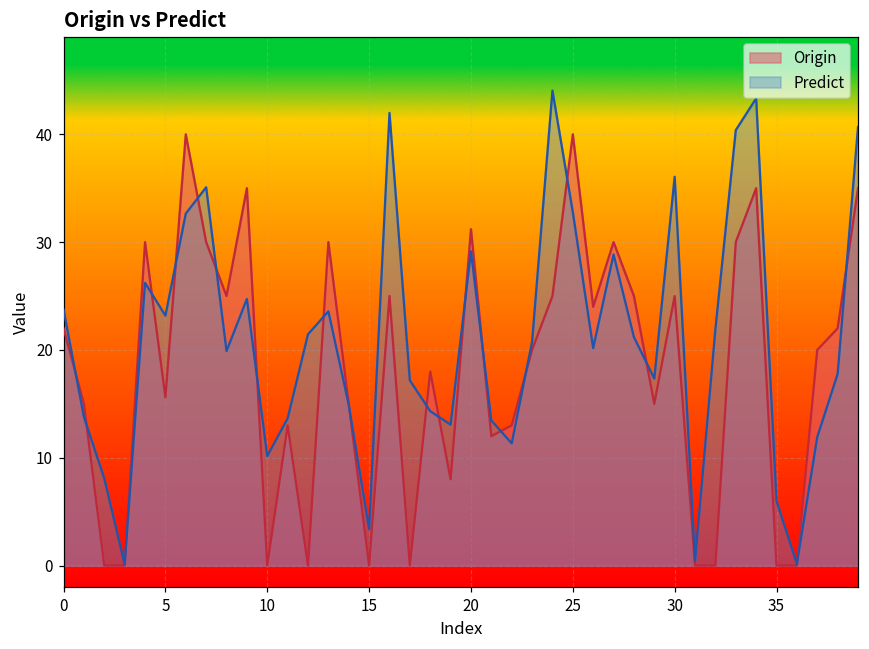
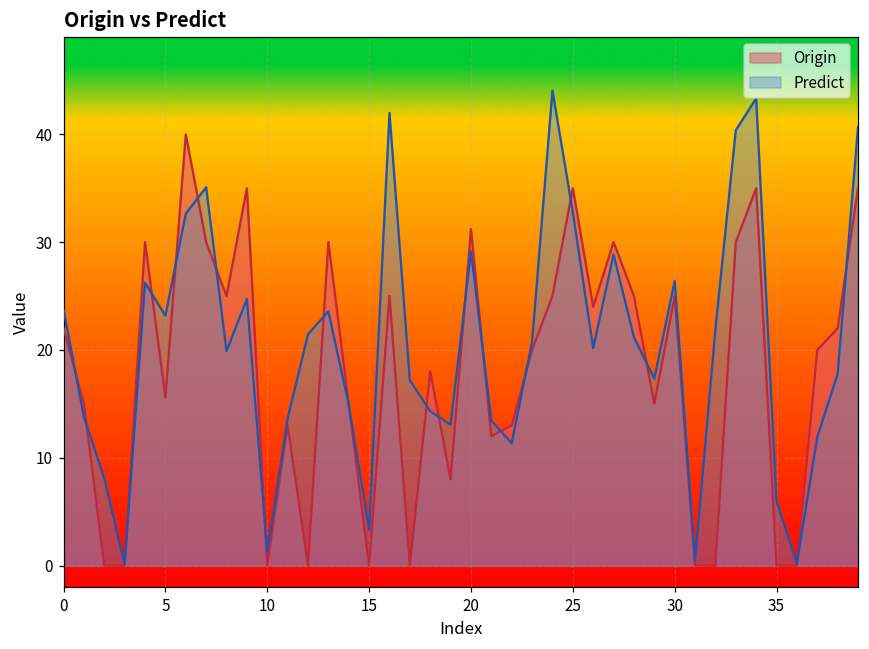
Predict, 10: 10 -> 1
Origin, 25: 40 -> 35
Predict, 30: 36 -> 26
